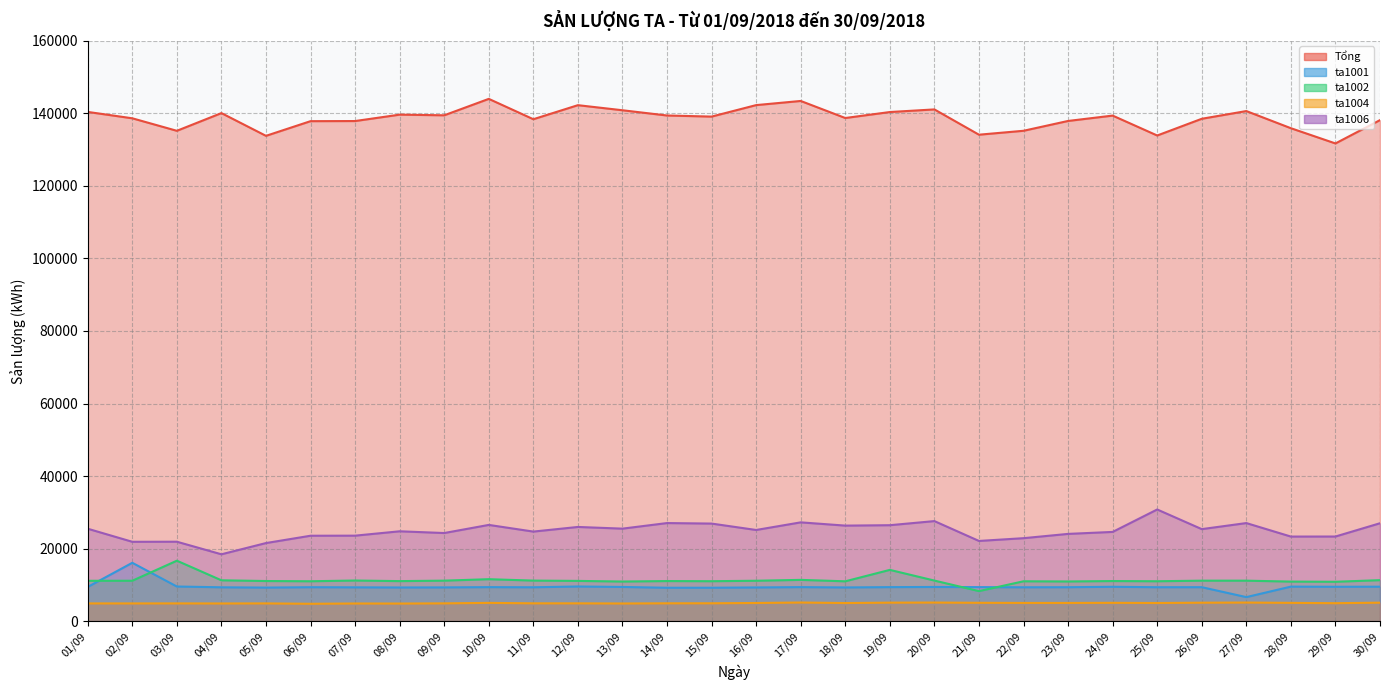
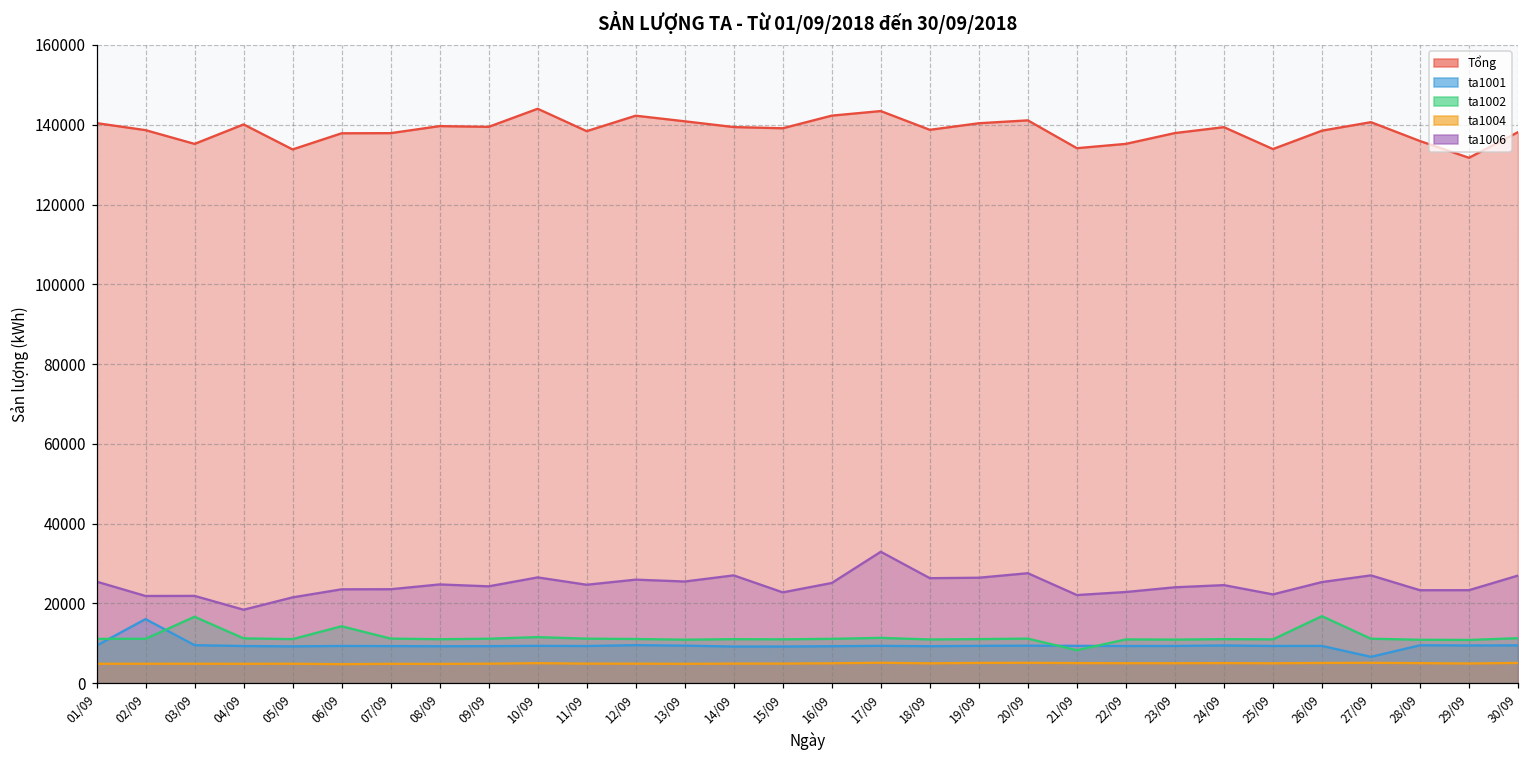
ta1002, 06/09: 11000 -> 14000
ta1006, 15/09: 27000 -> 23000
ta1006, 17/09: 27000 -> 33000
ta1002, 19/09: 14000 -> 11000
ta1006, 25/09: 31000 -> 22000
ta1002, 26/09: 11000 -> 17000
